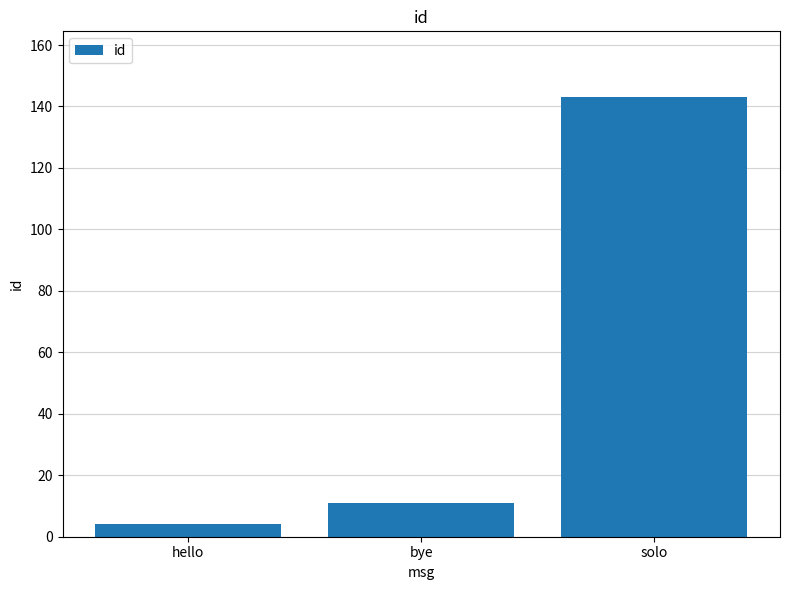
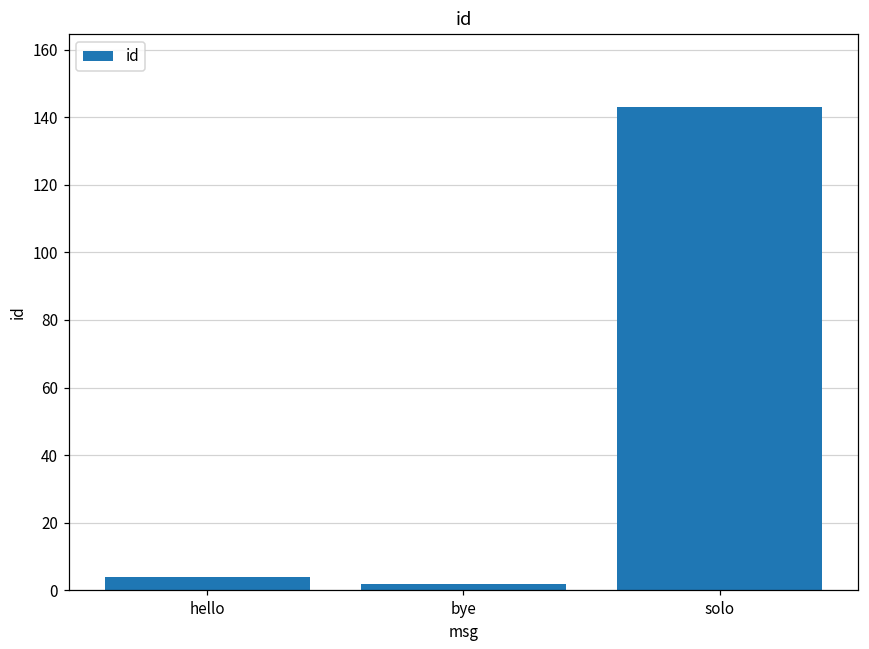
bye: 11 -> 2
